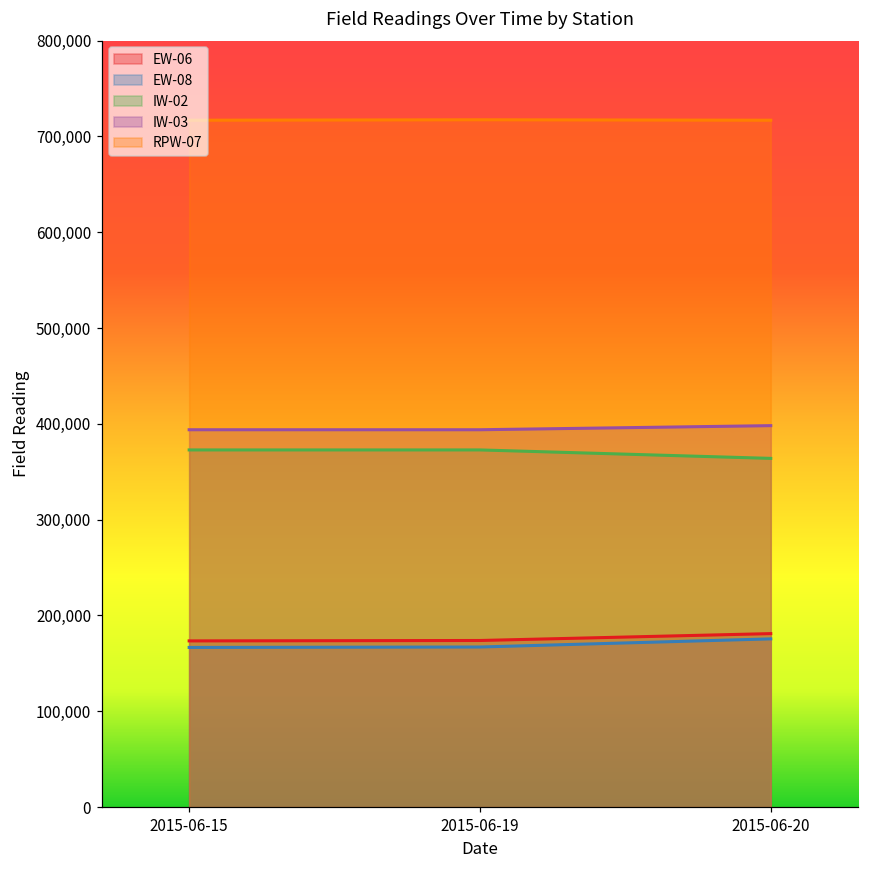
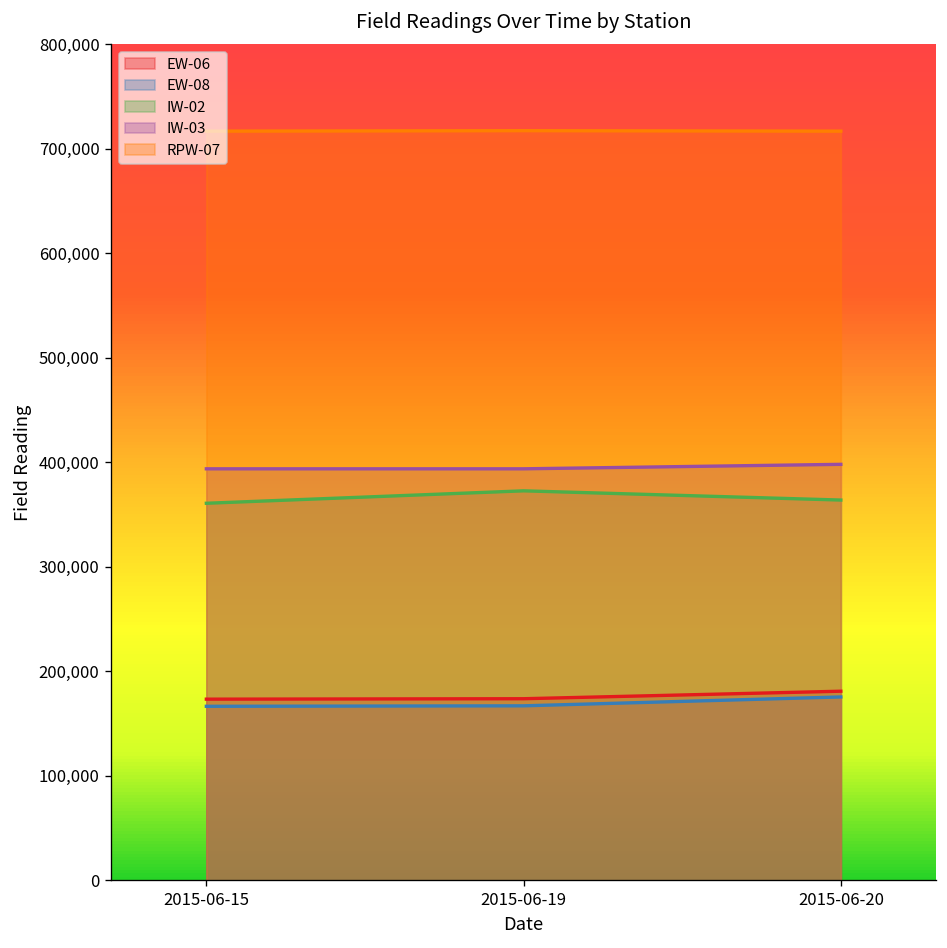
IW-02, 2015-06-15: 370,000 -> 360,000
